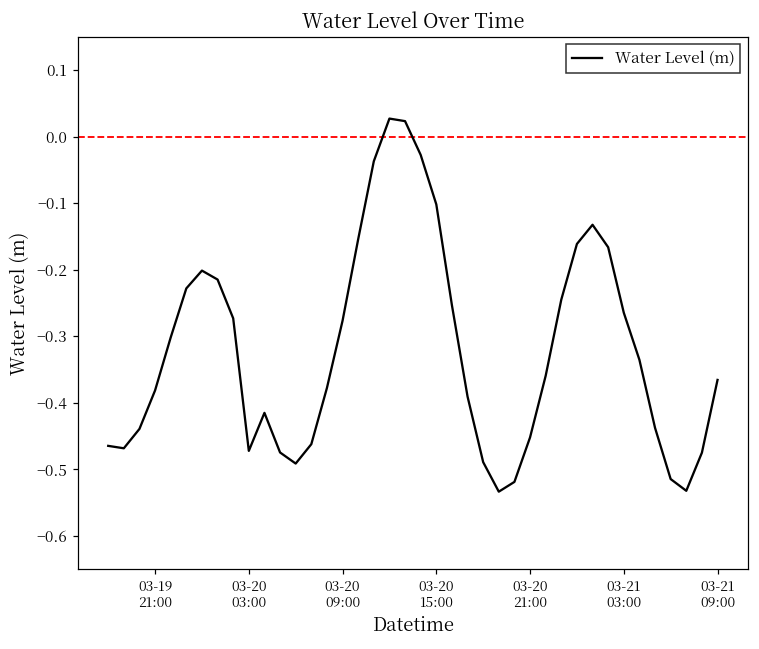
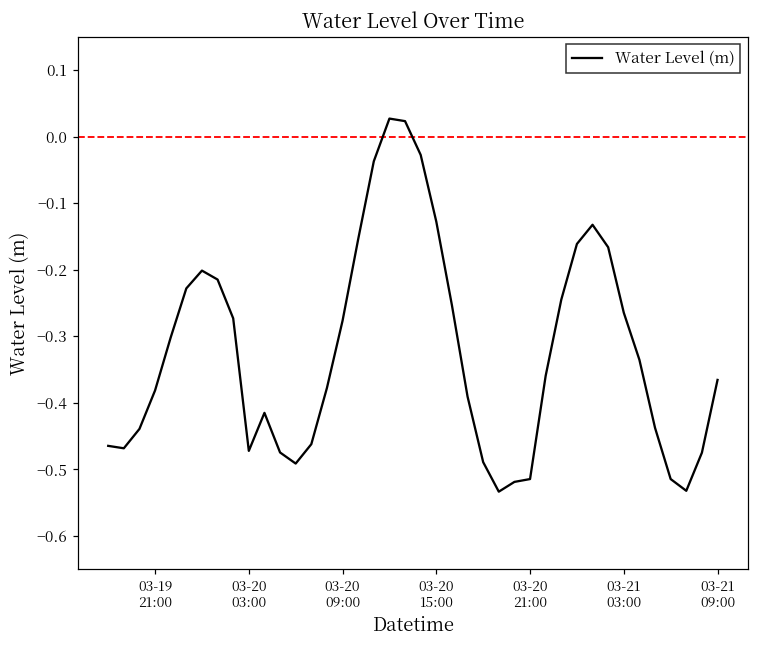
03-20 15:00: -0.10 -> -0.13
03-20 21:00: -0.45 -> -0.51
